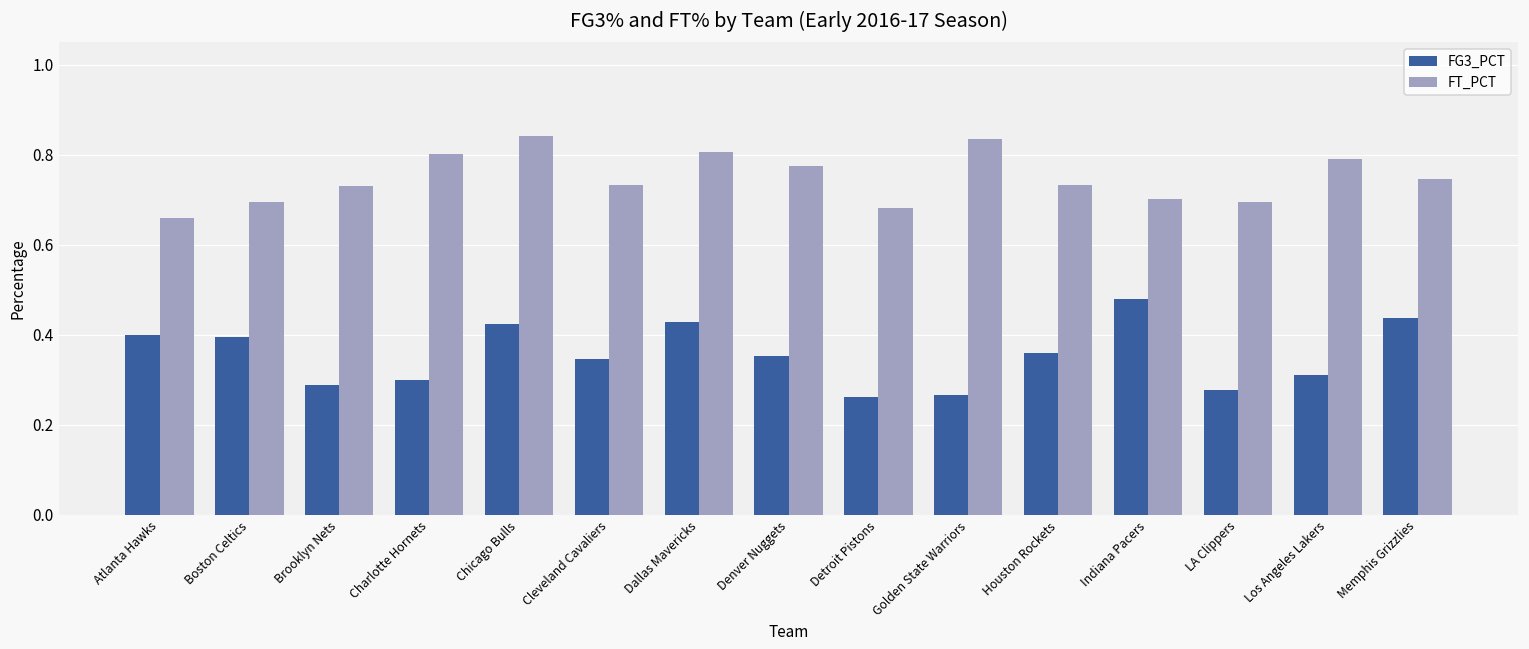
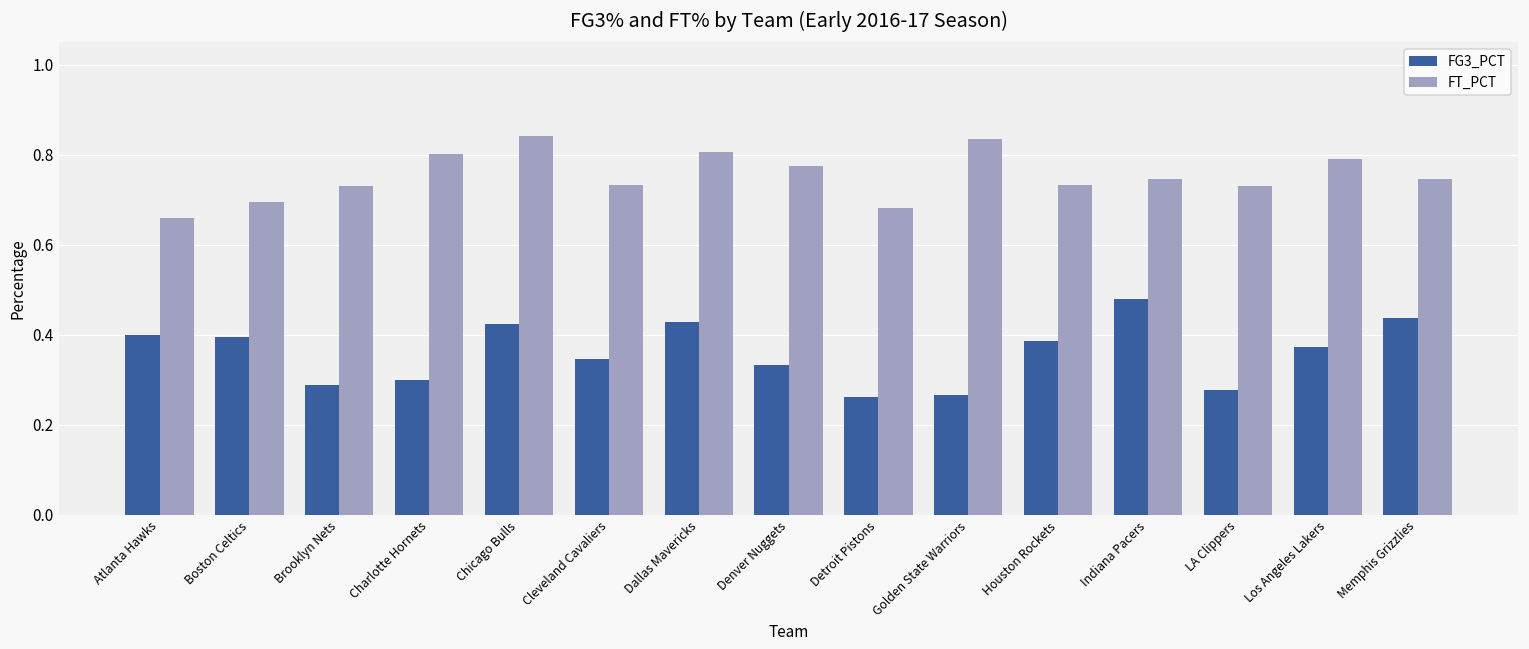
FG3_PCT, Denver Nuggets: 0.35 -> 0.33
FG3_PCT, Houston Rockets: 0.36 -> 0.39
FT_PCT, Indiana Pacers: 0.70 -> 0.75
FT_PCT, LA Clippers: 0.70 -> 0.73
FG3_PCT, Los Angeles Lakers: 0.31 -> 0.37
